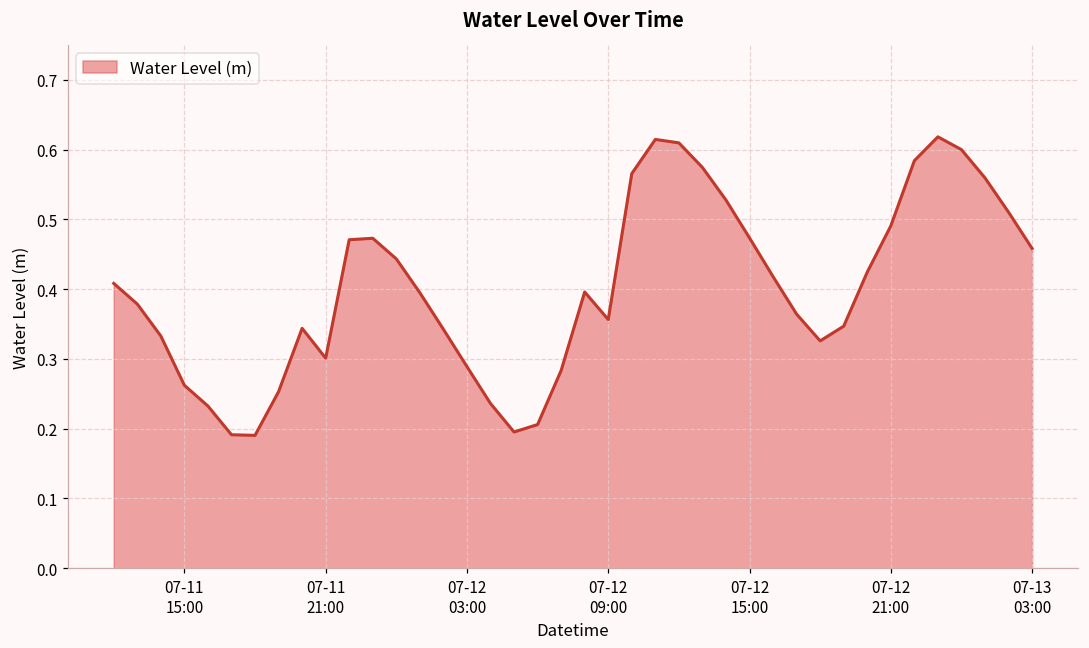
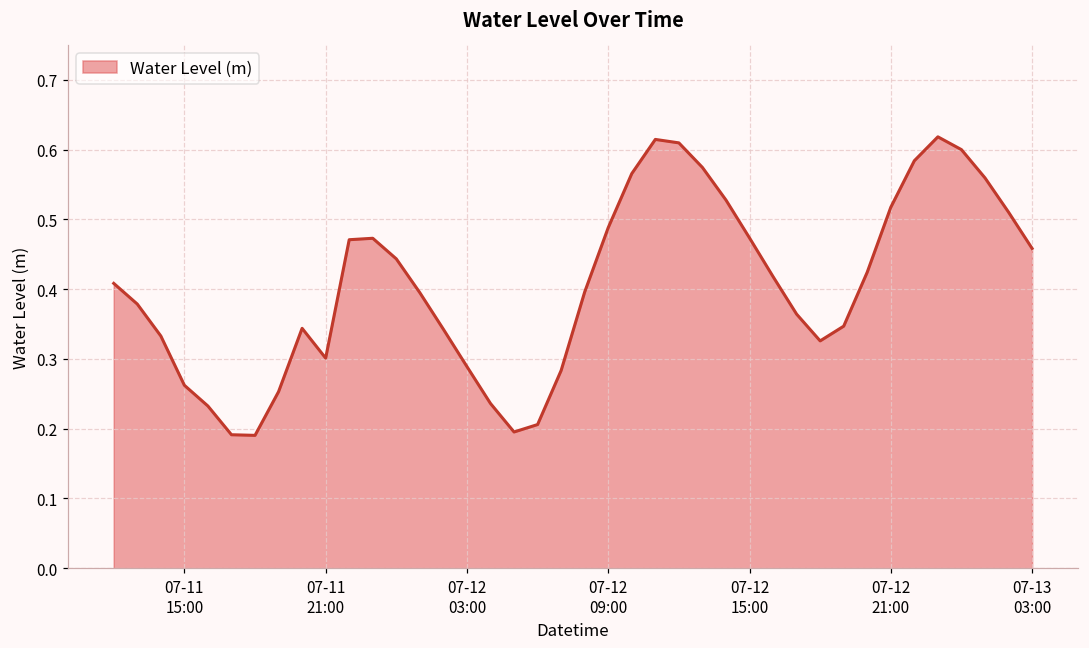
07-12 09:00: 0.36 -> 0.49
07-12 21:00: 0.49 -> 0.52
